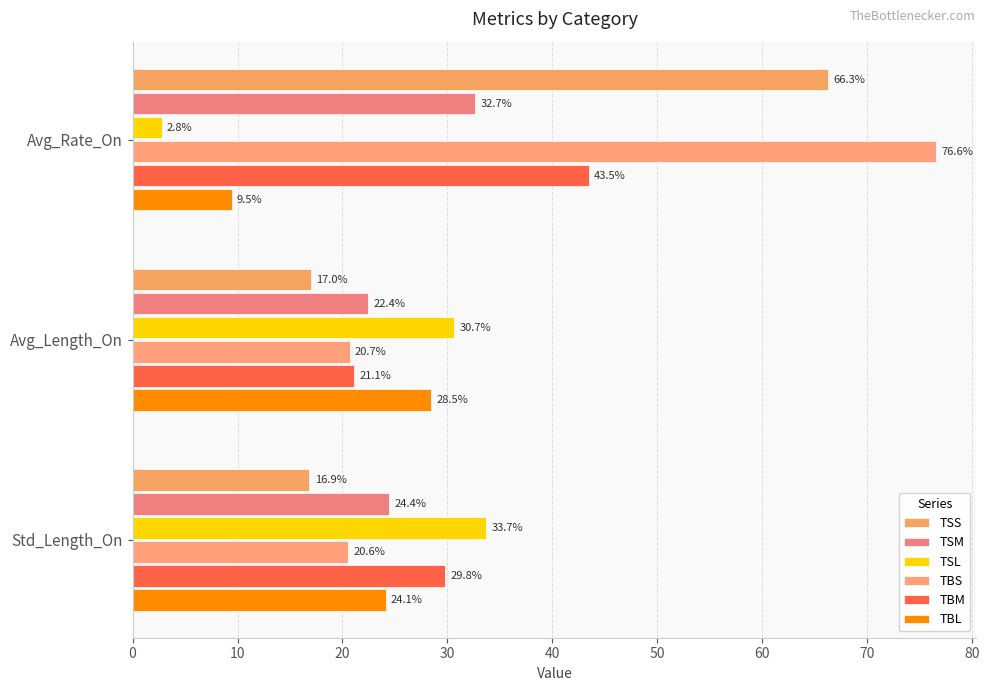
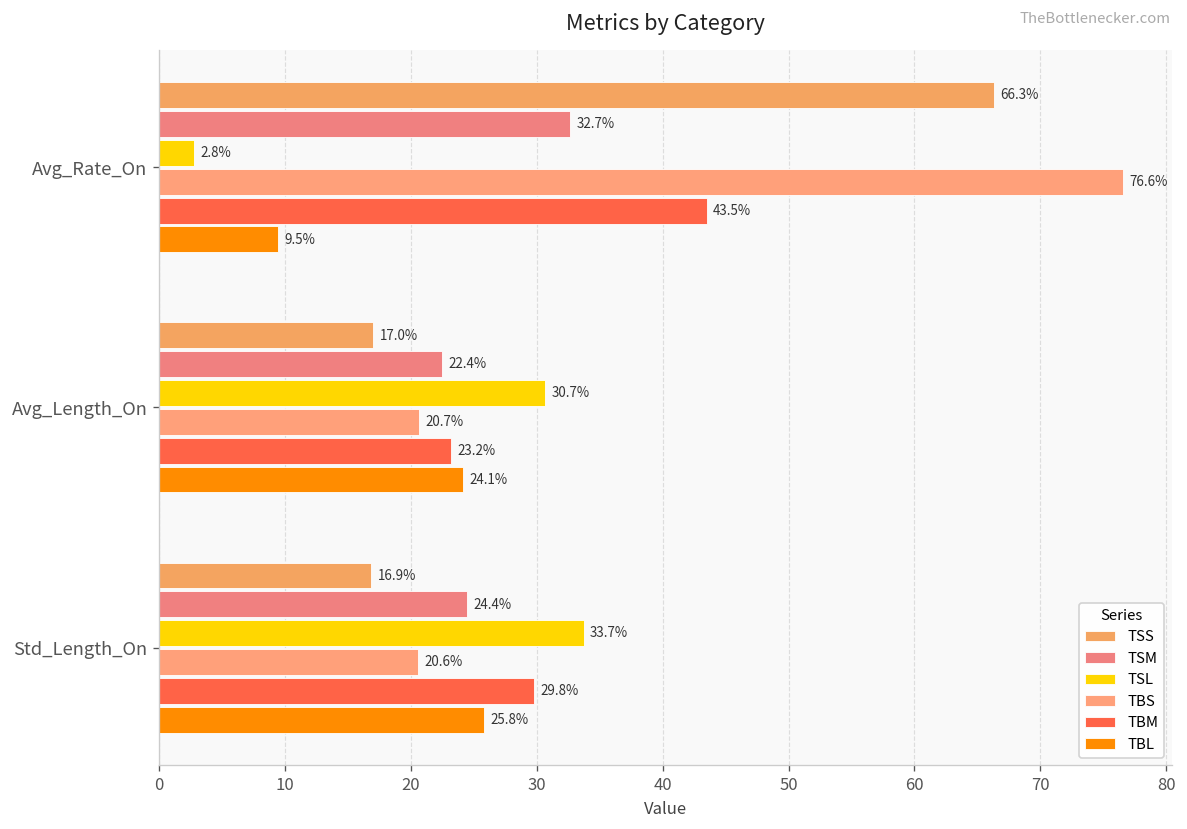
TBM, Avg_Length_On: 21.1% -> 23.2%
TBL, Avg_Length_On: 28.5% -> 24.1%
TBL, Std_Length_On: 24.1% -> 25.8%
